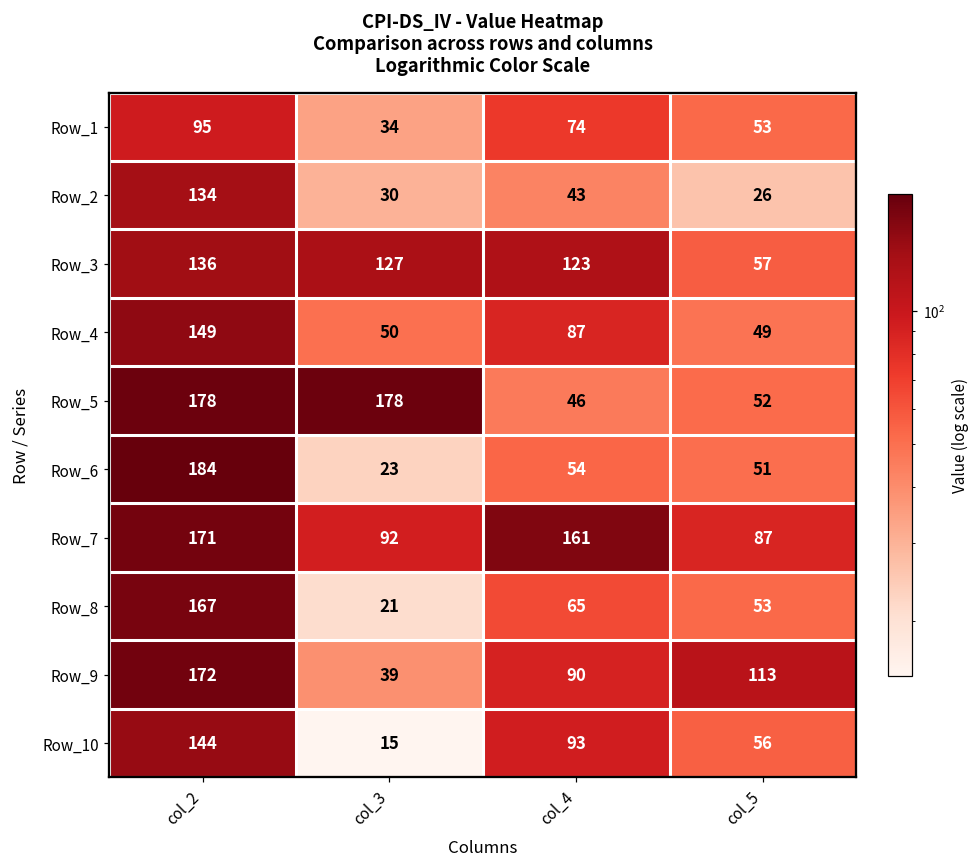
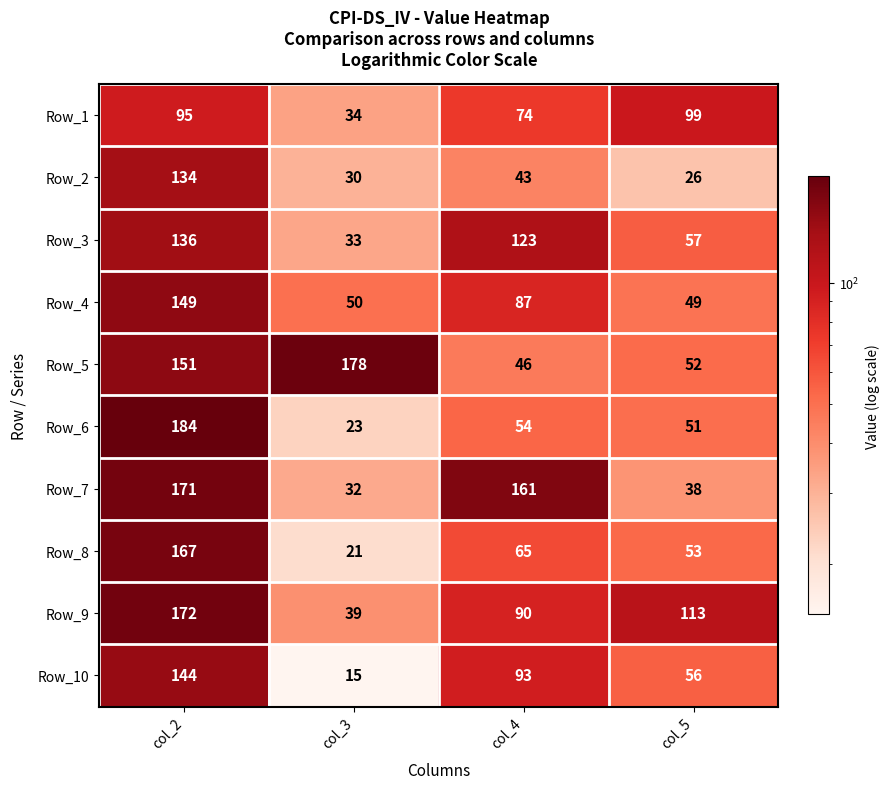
Row_1, col_5: 53 -> 99
Row_3, col_3: 127 -> 33
Row_5, col_2: 178 -> 151
Row_7, col_3: 92 -> 32
Row_7, col_5: 87 -> 38
